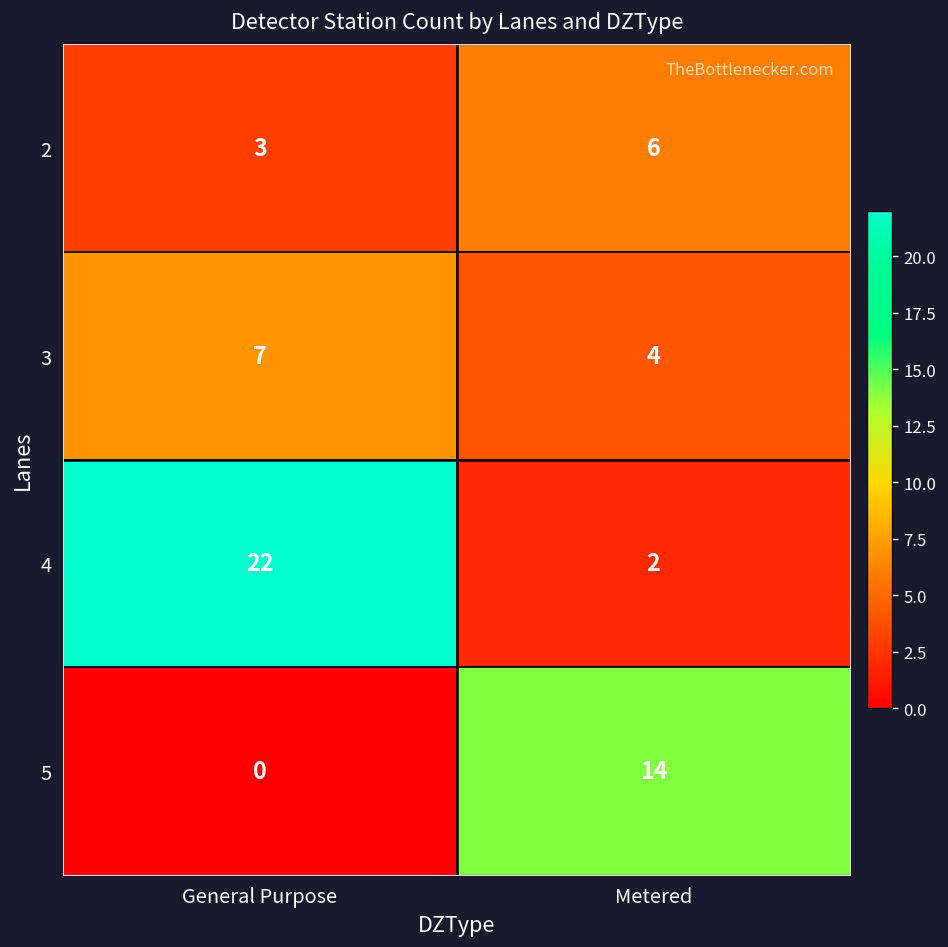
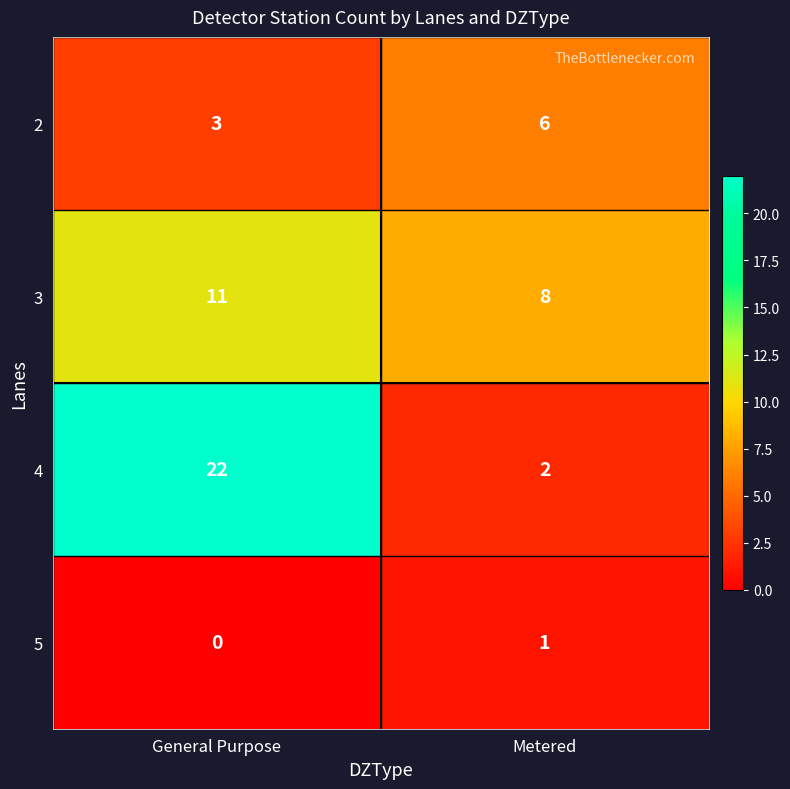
3, General Purpose: 7 -> 11
3, Metered: 4 -> 8
5, Metered: 14 -> 1
